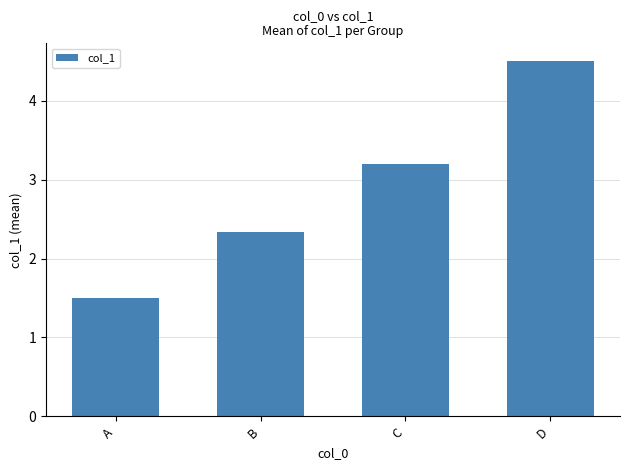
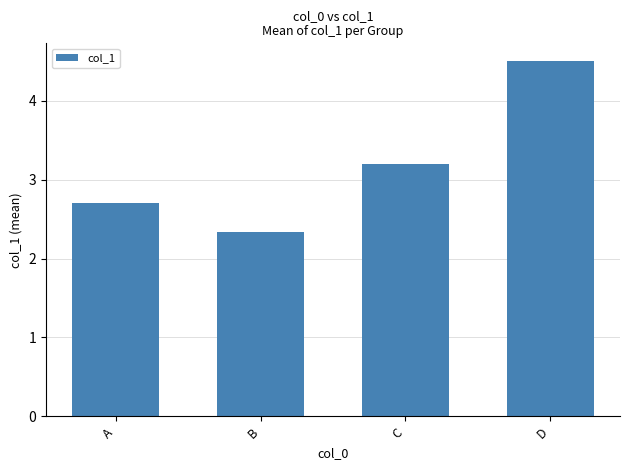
A: 1.5 -> 2.7
